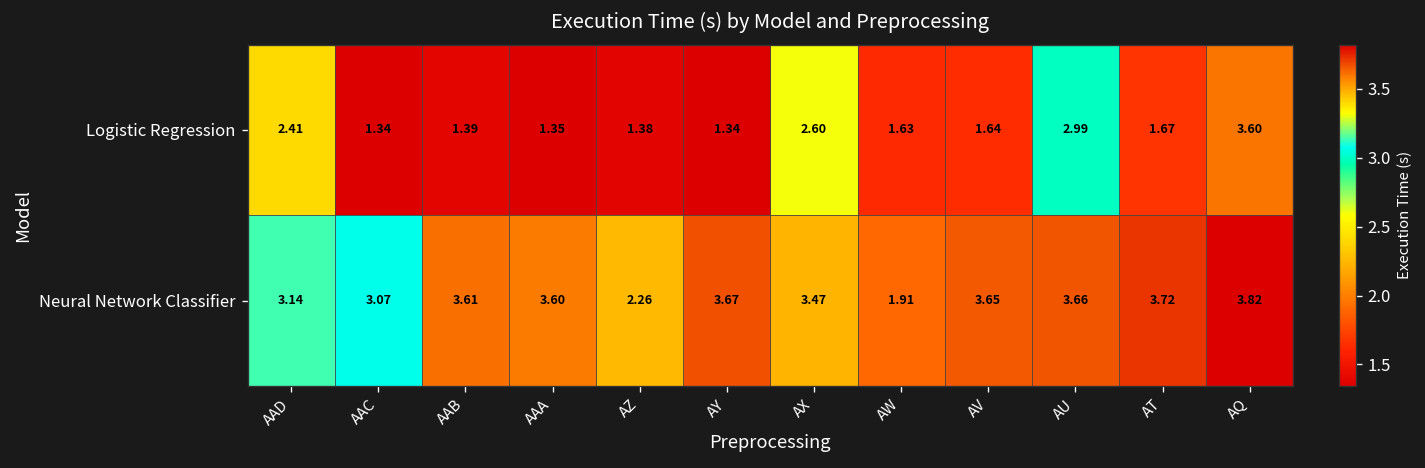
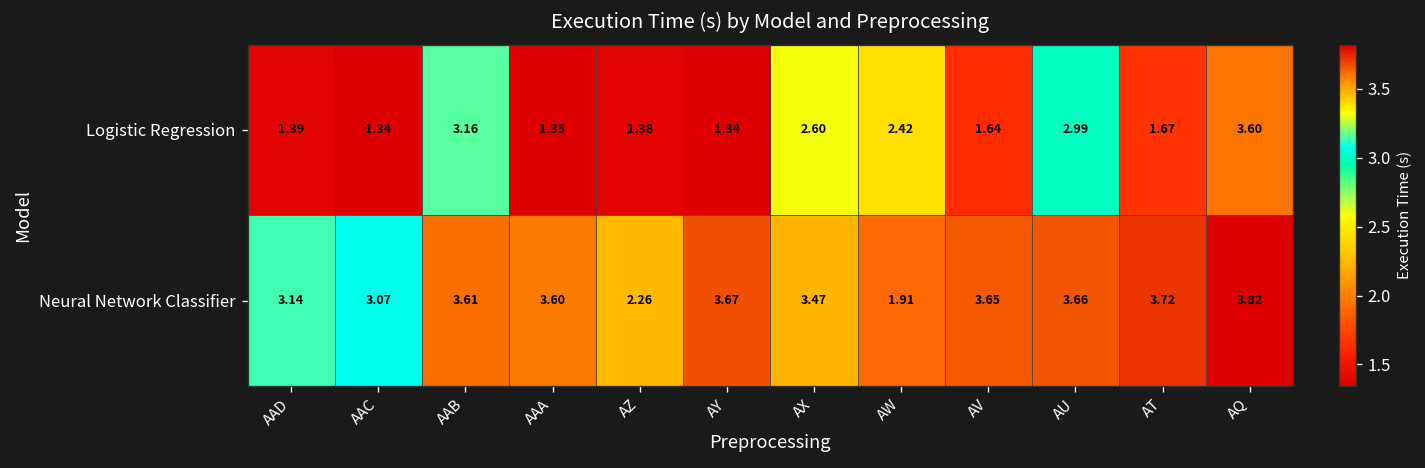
Logistic Regression, AAD: 2.41 -> 1.39
Logistic Regression, AAB: 1.39 -> 3.16
Logistic Regression, AW: 1.63 -> 2.42
